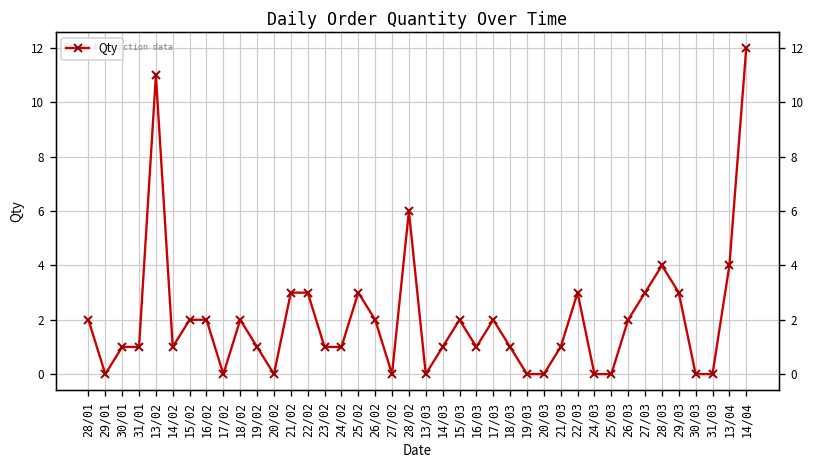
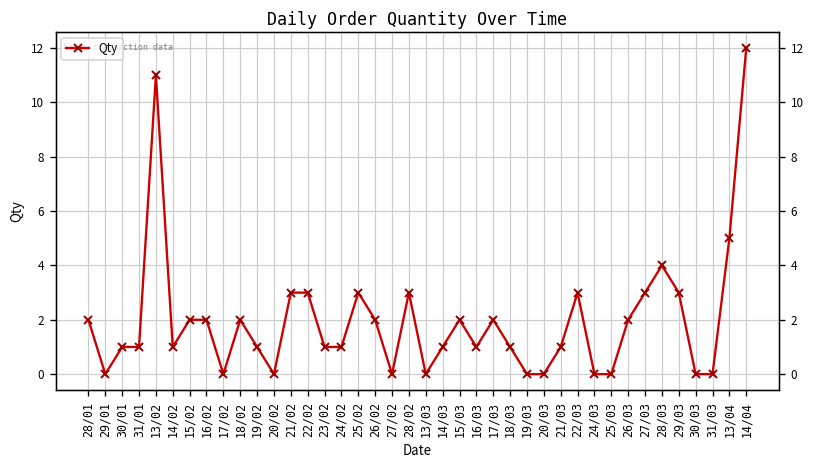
28/02: 6 -> 3
13/04: 4 -> 5
